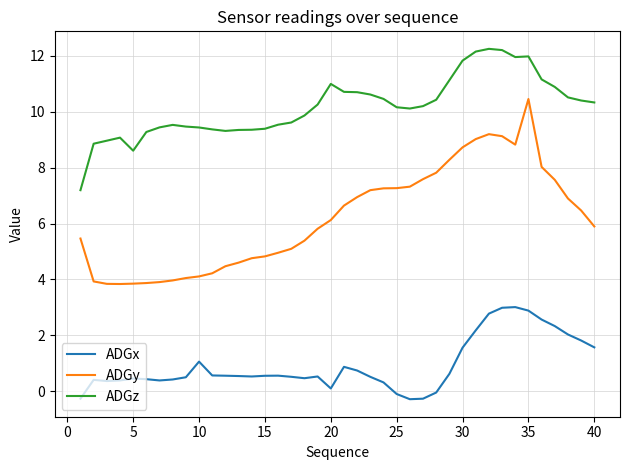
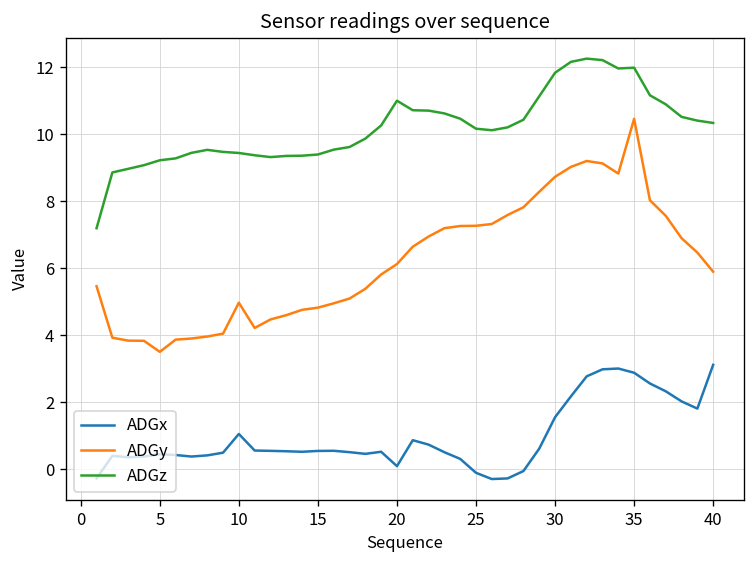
ADGy, 5: 3.8 -> 3.5
ADGz, 5: 8.6 -> 9.2
ADGy, 10: 4.1 -> 5.0
ADGx, 40: 1.6 -> 3.1
